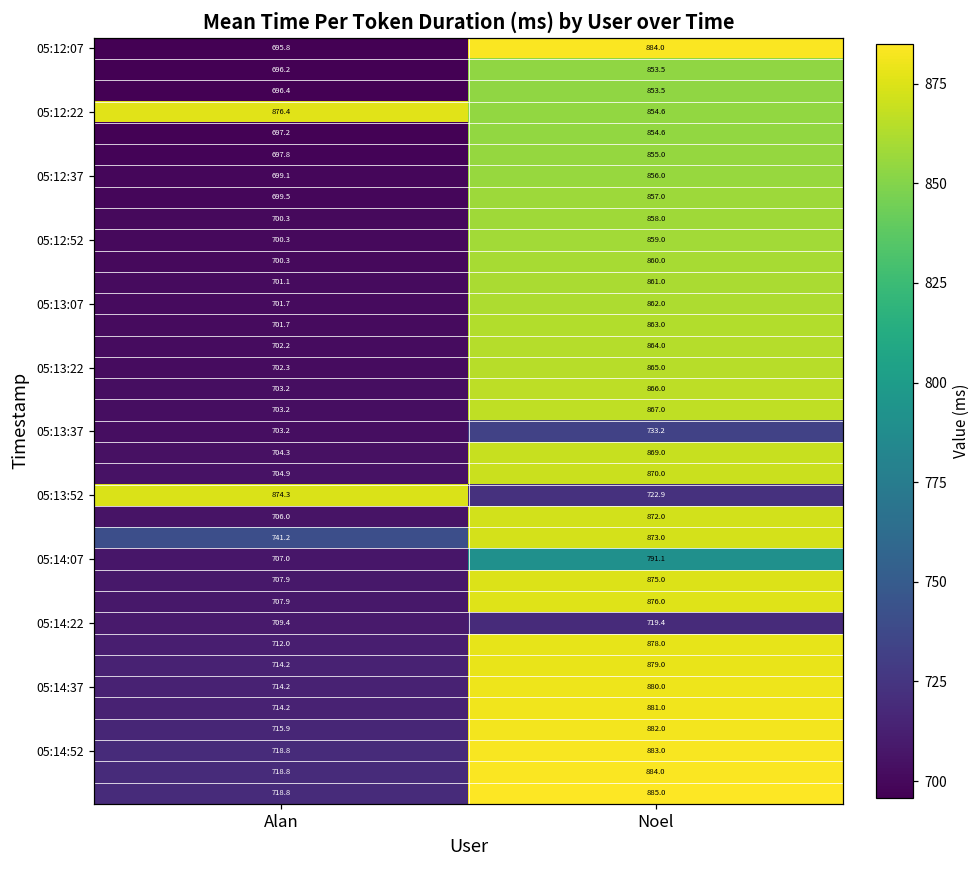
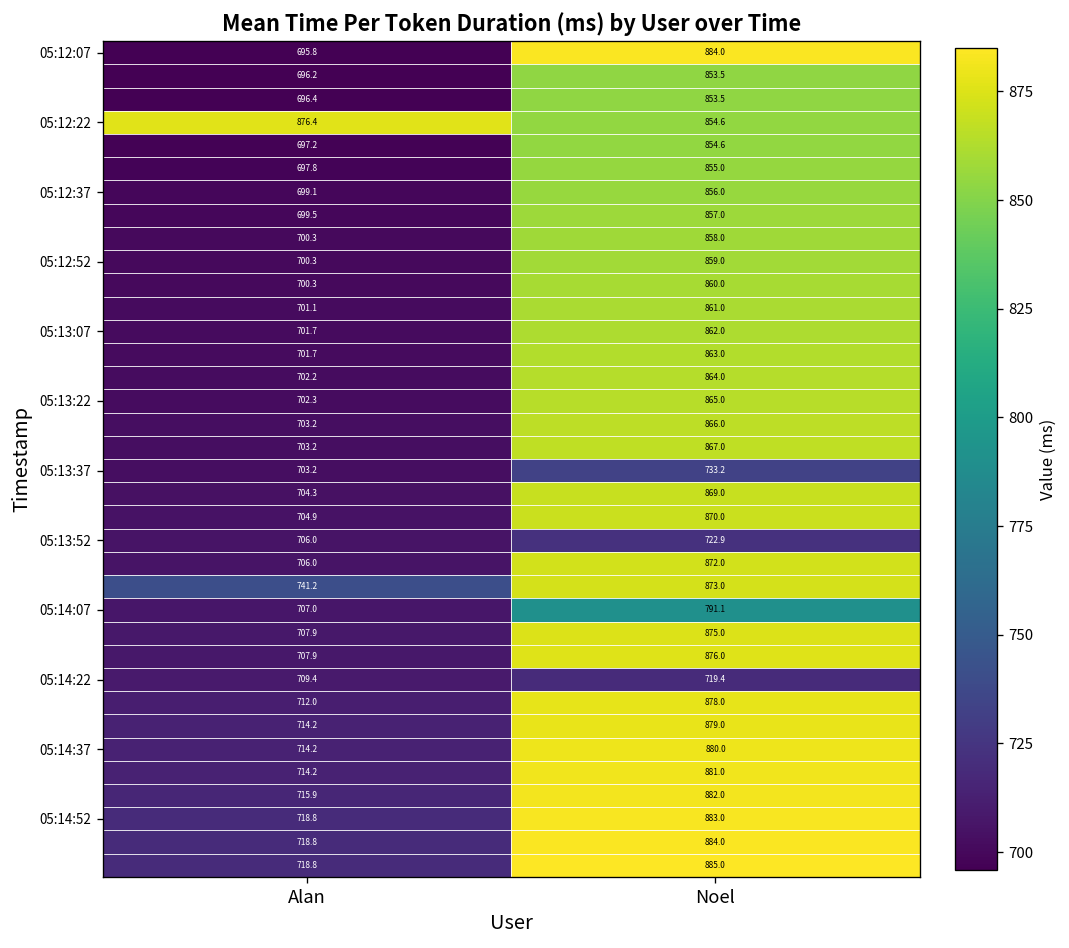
05:13:52, Alan: 874.3 -> 706.0
